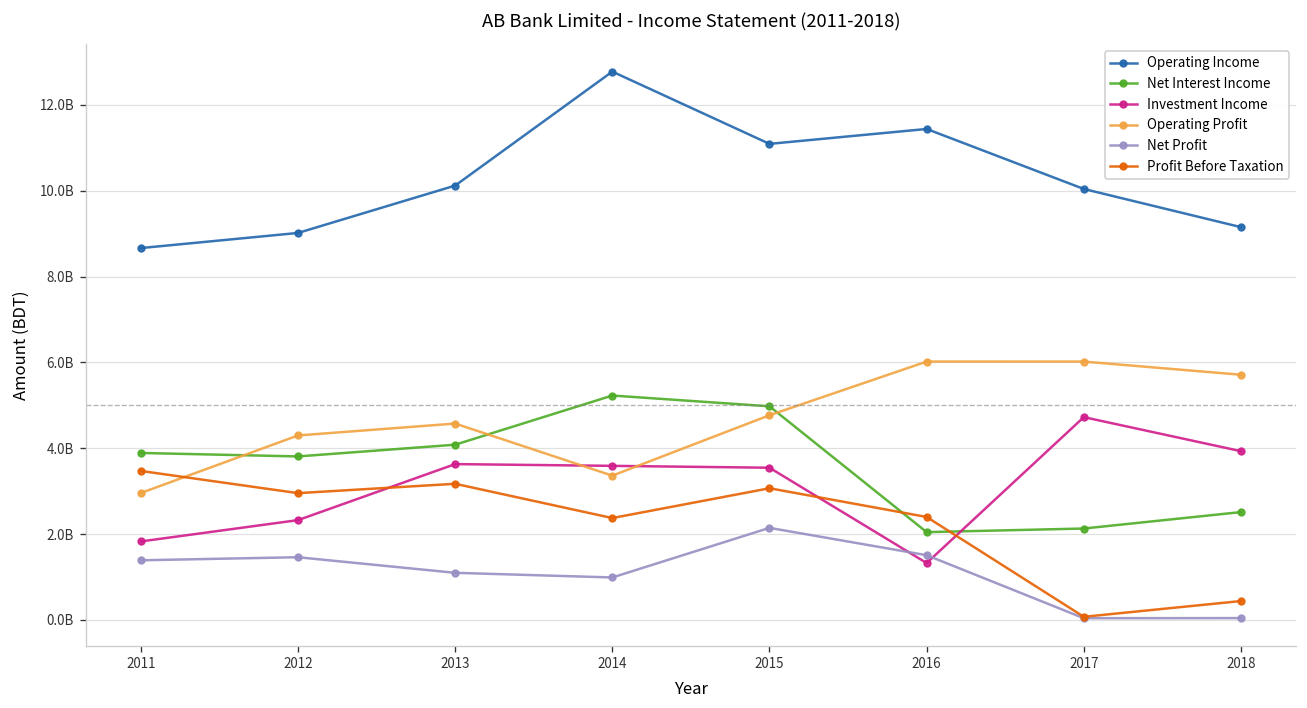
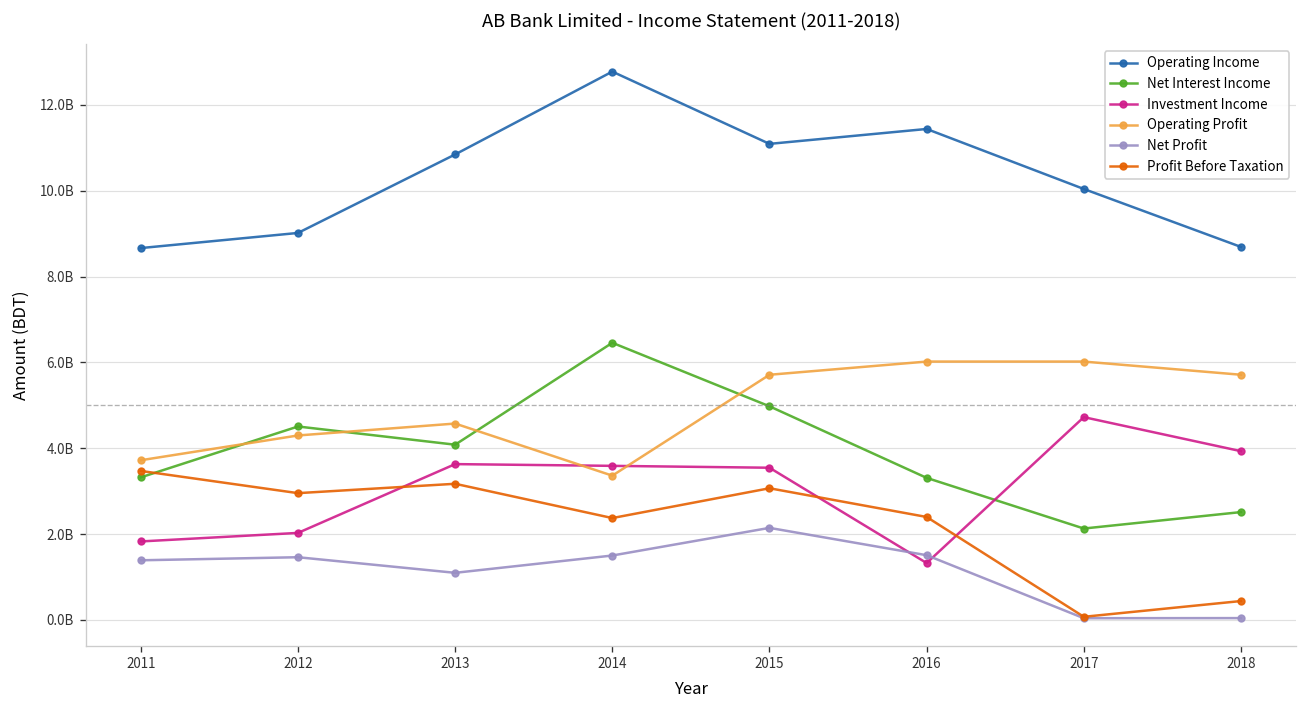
Net Interest Income, 2011: 3900000000 -> 3300000000
Operating Profit, 2011: 3000000000 -> 3700000000
Net Interest Income, 2012: 3800000000 -> 4500000000
Investment Income, 2012: 2300000000 -> 2000000000
Operating Income, 2013: 10100000000 -> 10800000000
Net Interest Income, 2014: 5200000000 -> 6500000000
Net Profit, 2014: 1000000000 -> 1500000000
Operating Profit, 2015: 4800000000 -> 5700000000
Net Interest Income, 2016: 2000000000 -> 3300000000
Operating Income, 2018: 9200000000 -> 8700000000
